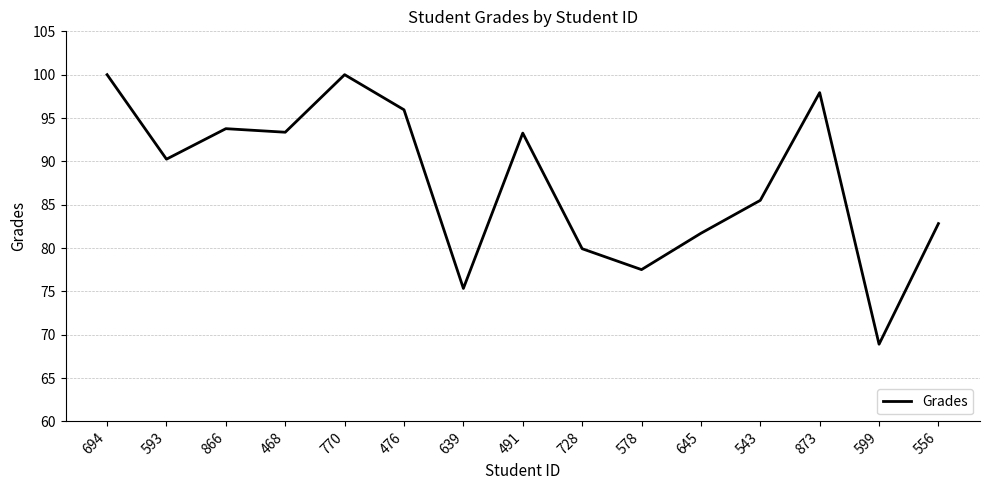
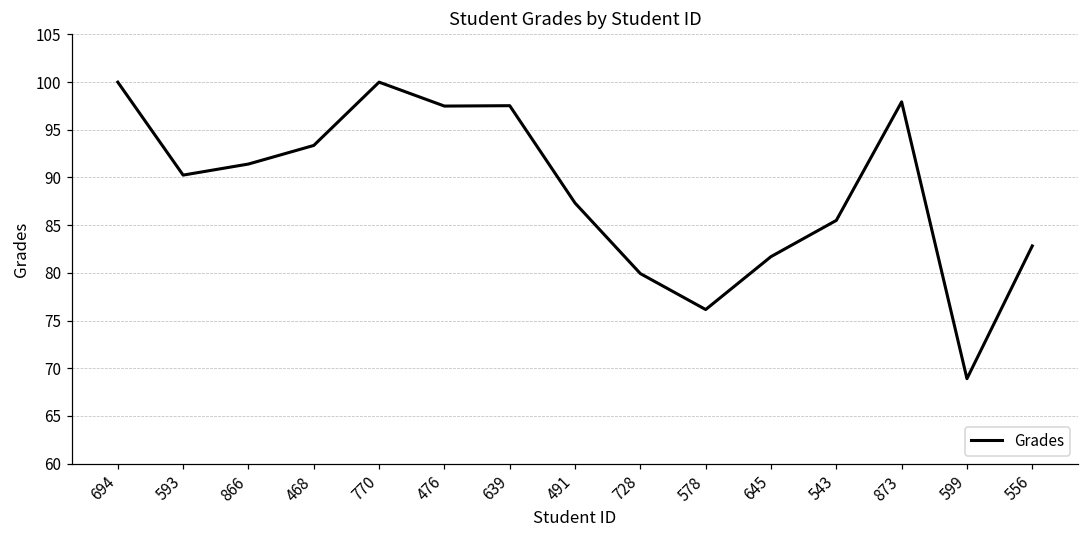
866: 94 -> 91
476: 96 -> 97
639: 75 -> 98
491: 93 -> 87
578: 78 -> 76
